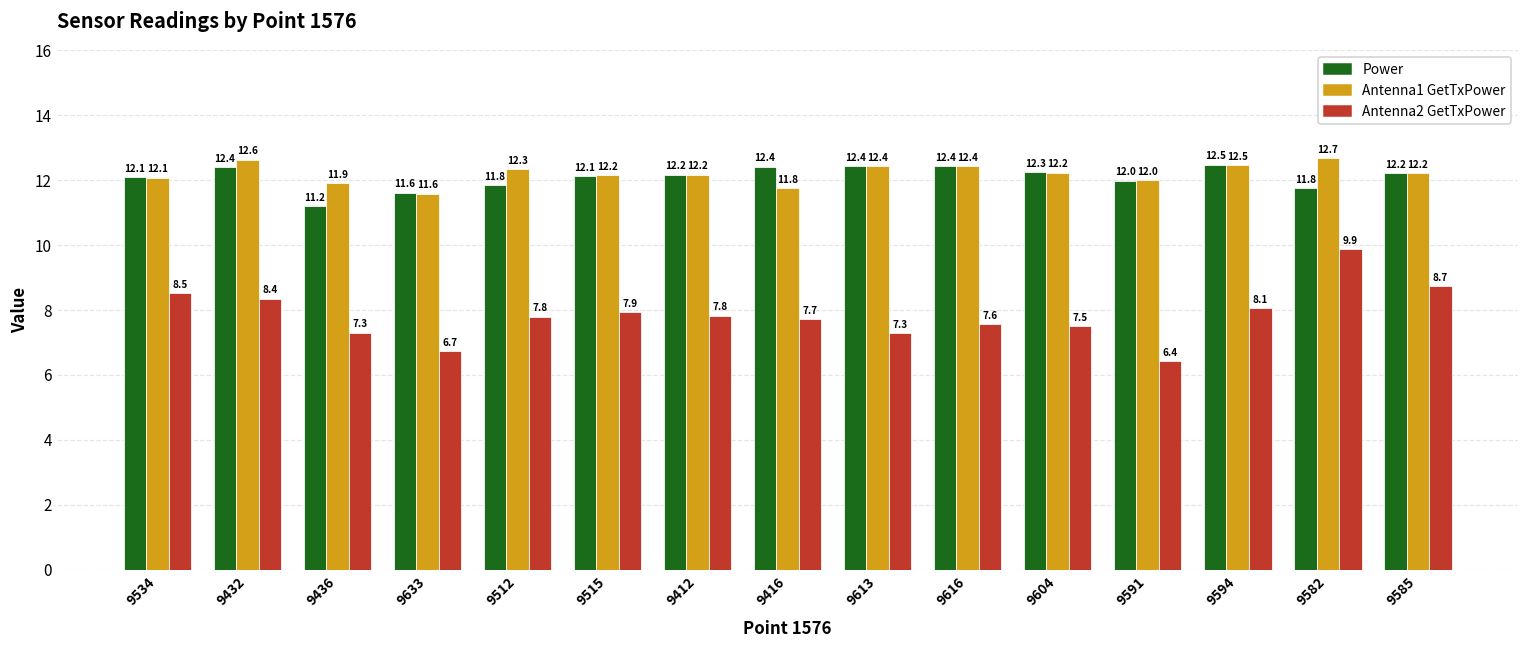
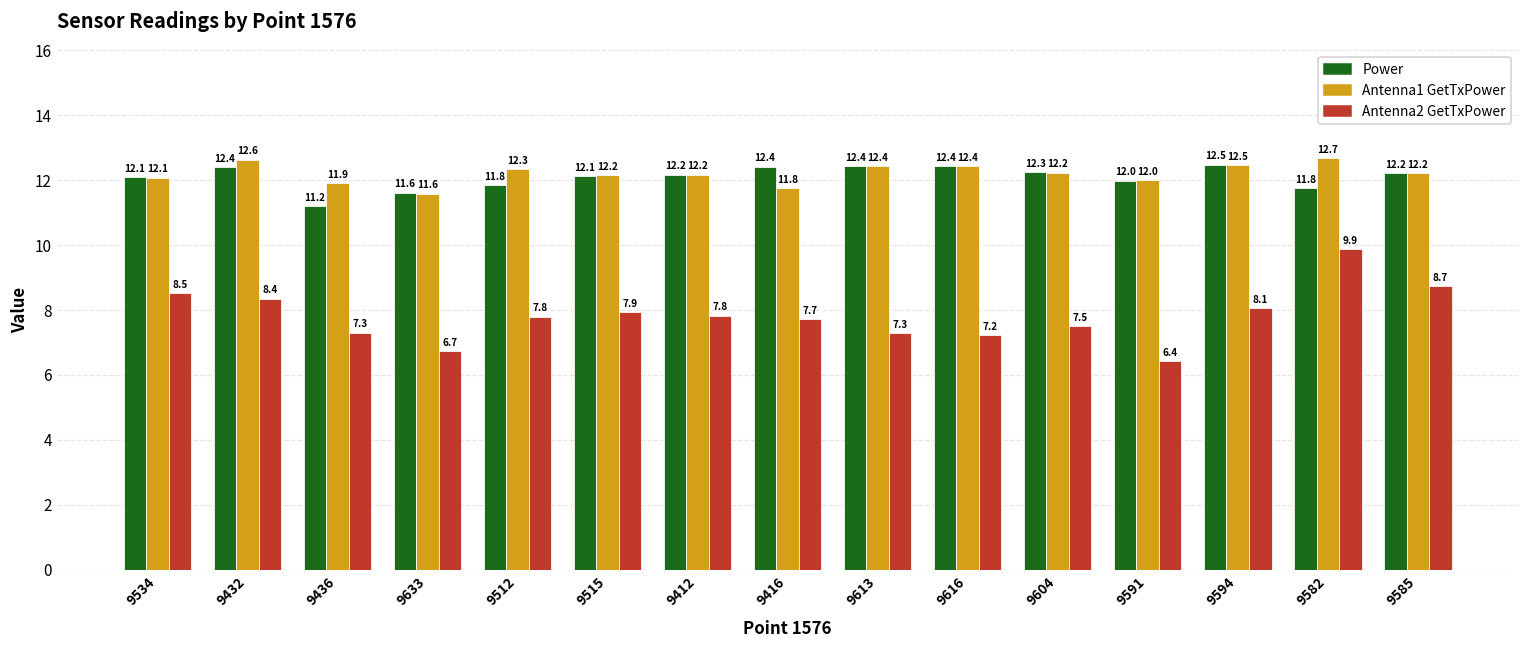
Antenna2 GetTxPower, 9616: 7.6 -> 7.2
